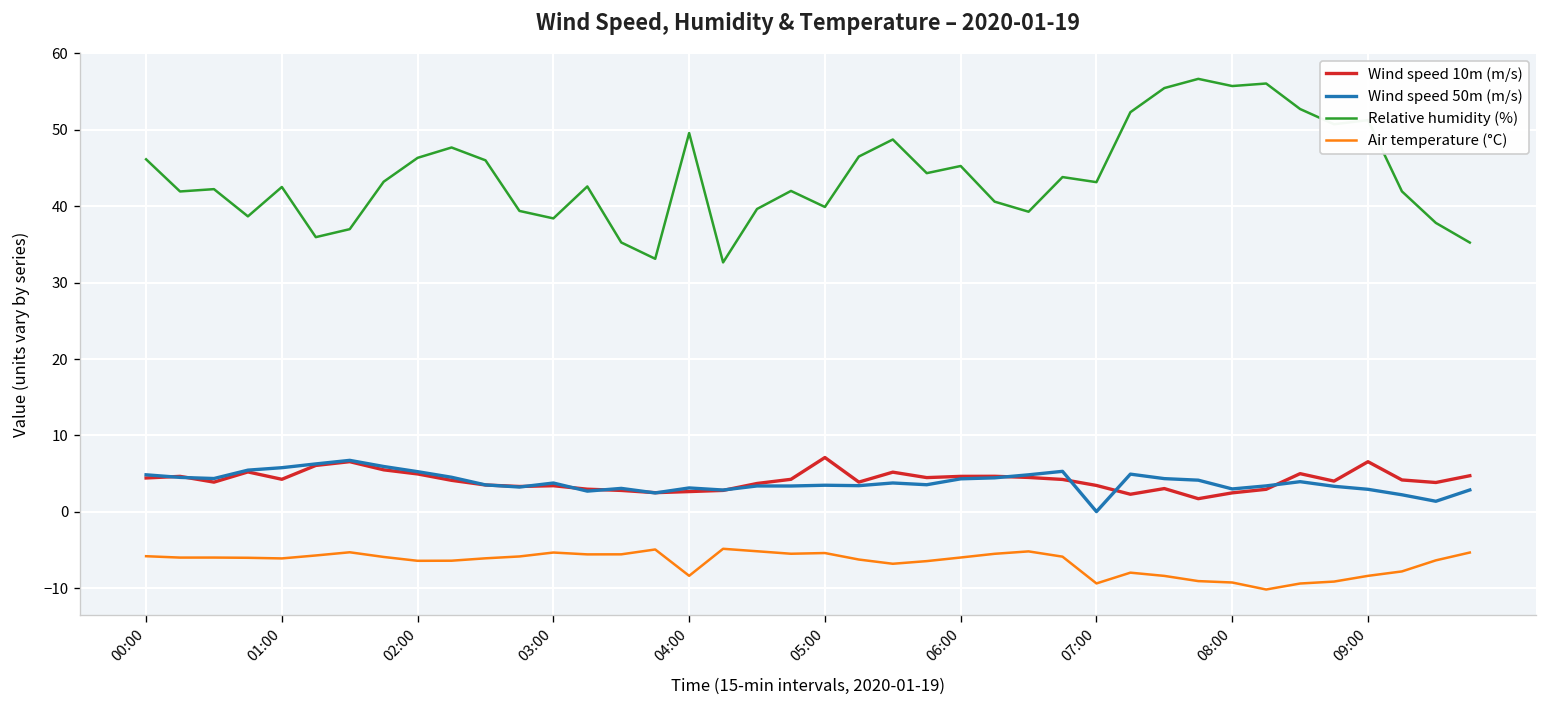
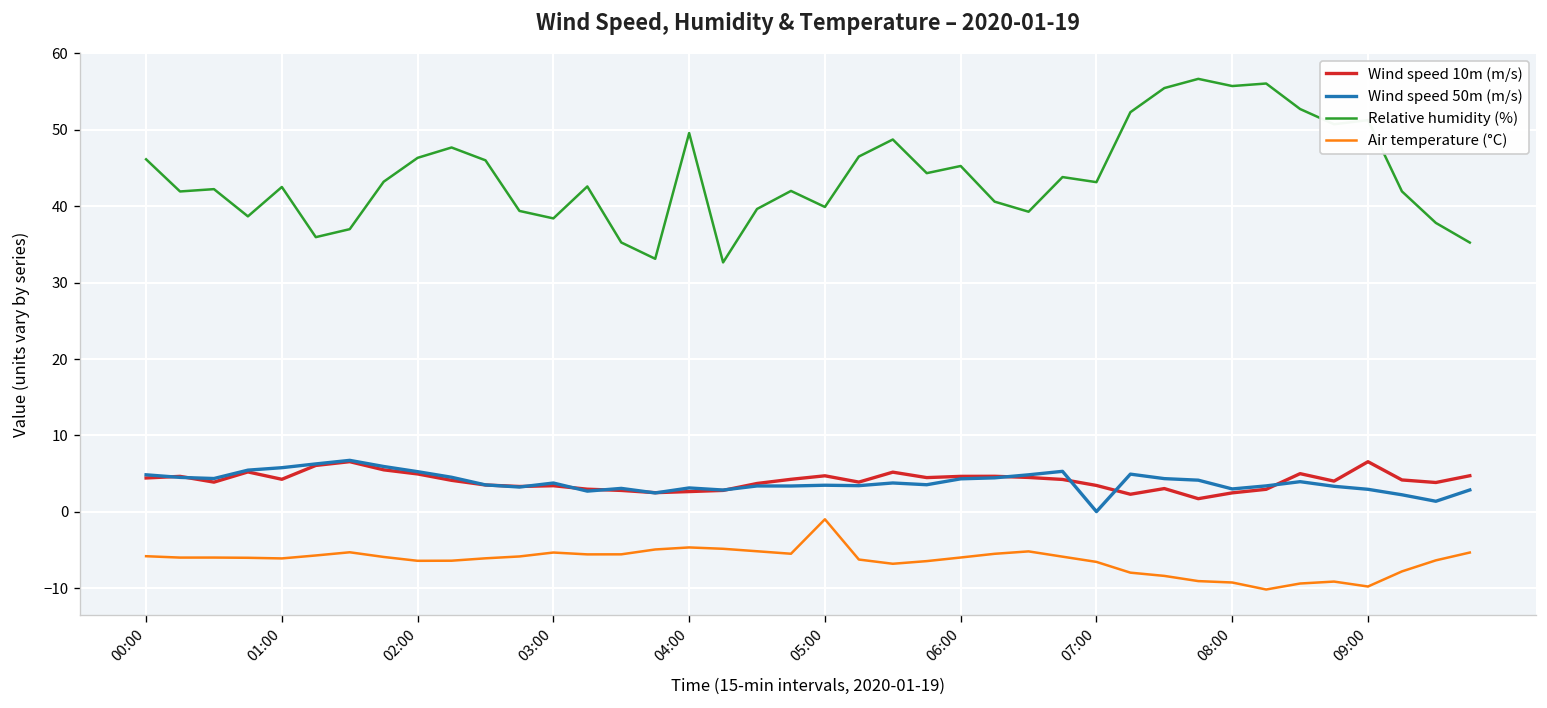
Air temperature (°C), 04:00: -8 -> -5
Wind speed 10m (m/s), 05:00: 7 -> 5
Air temperature (°C), 05:00: -5 -> -1
Air temperature (°C), 07:00: -9 -> -7
Air temperature (°C), 09:00: -8 -> -10
